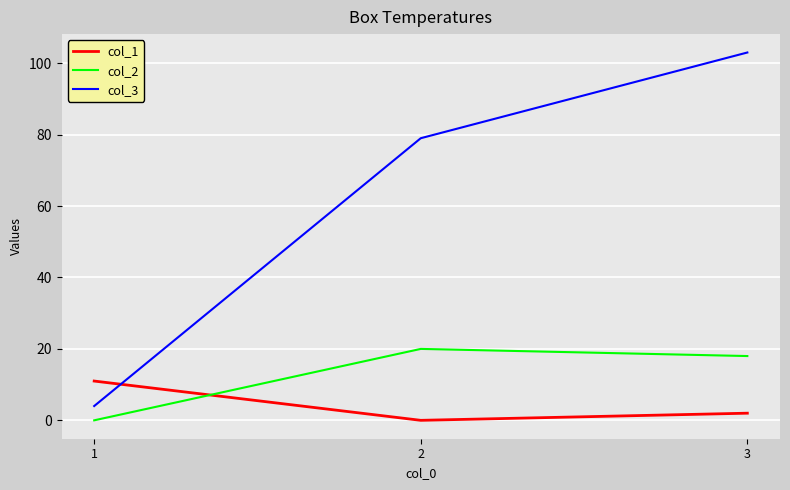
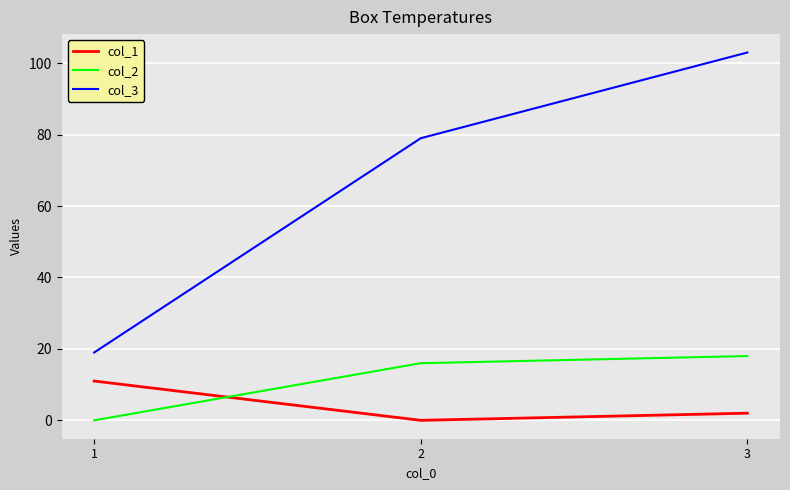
col_3, 1: 4 -> 19
col_2, 2: 20 -> 16
